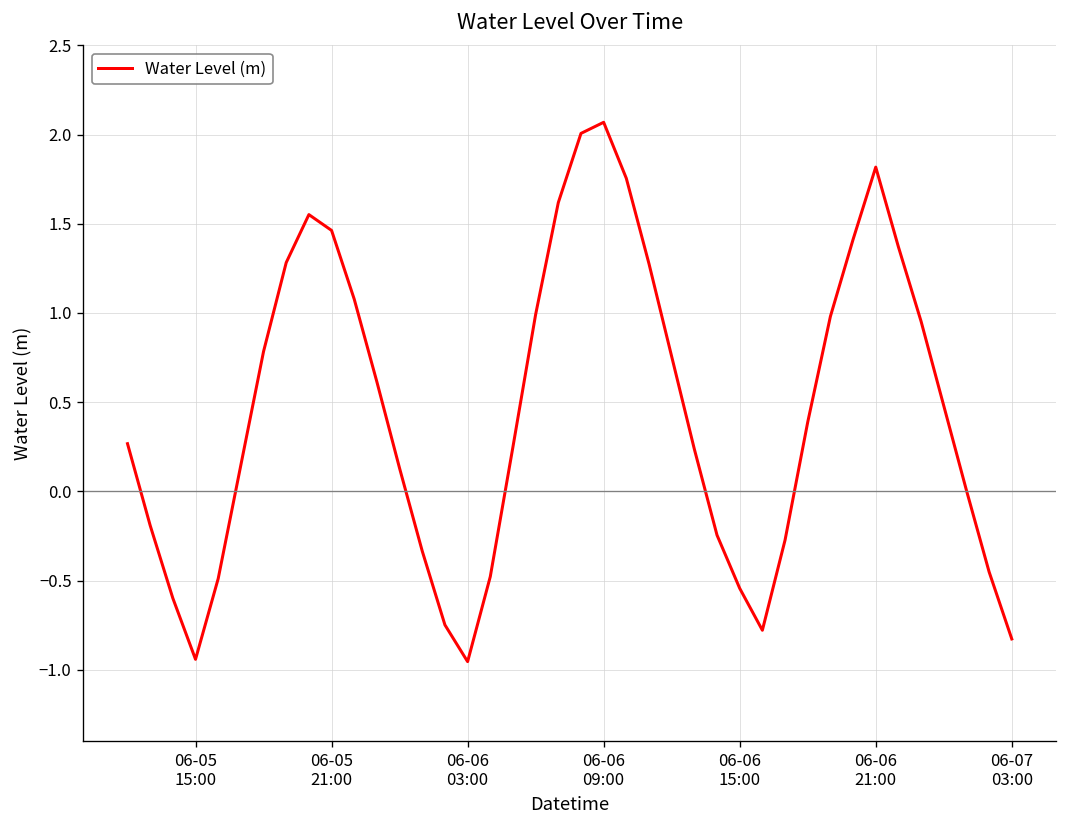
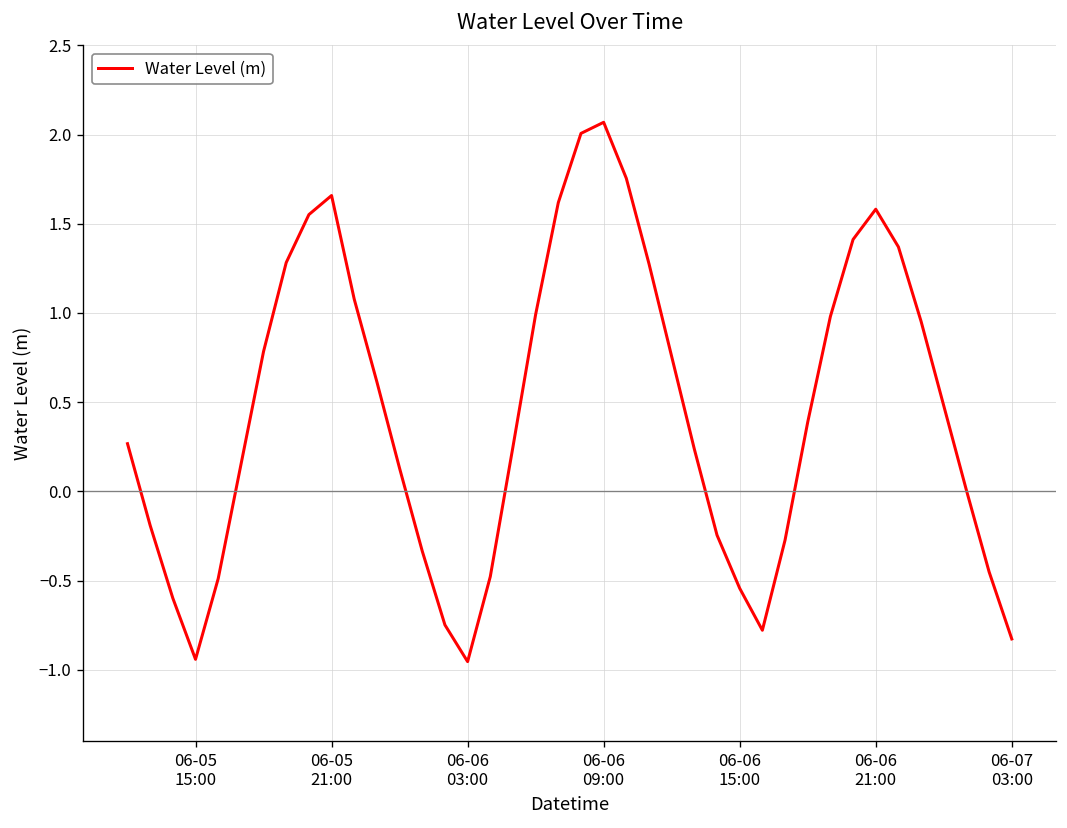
06-05 21:00: 1.46 -> 1.66
06-06 21:00: 1.82 -> 1.58
